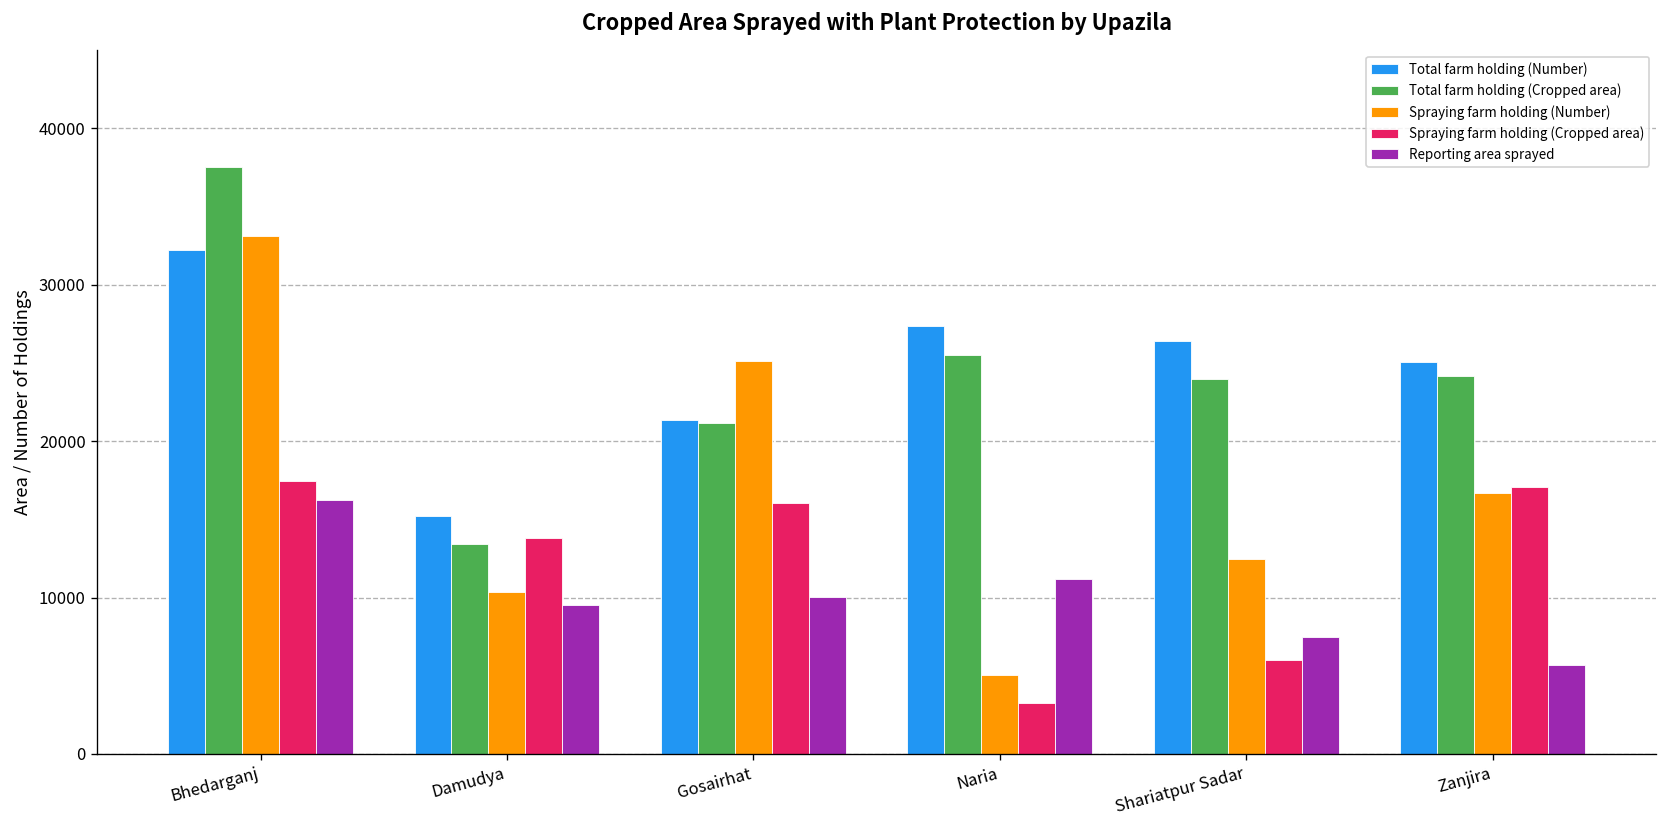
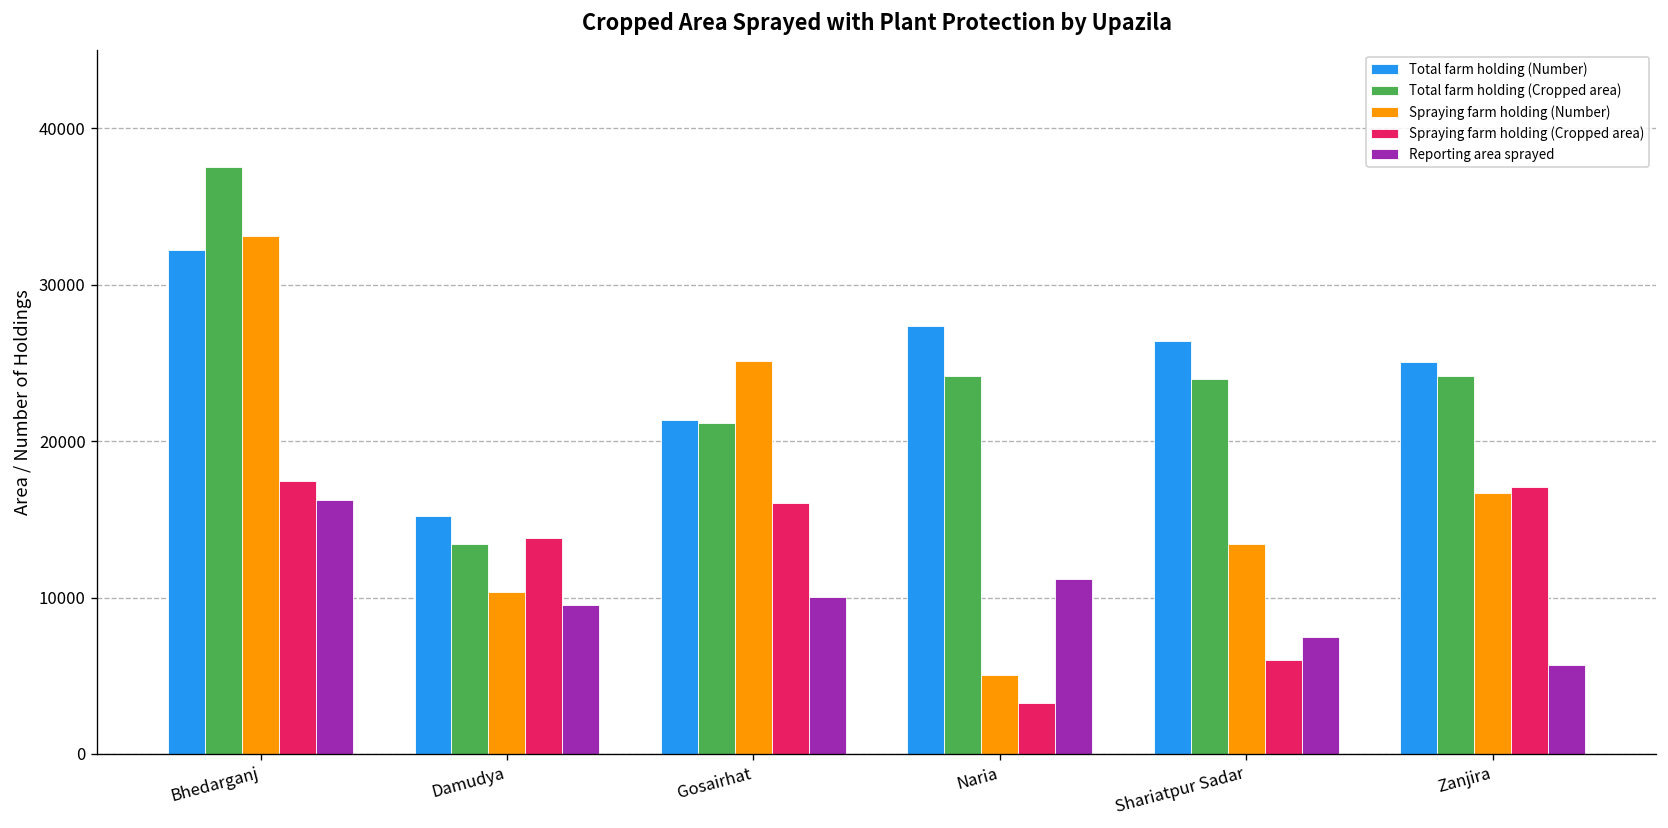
Total farm holding (Cropped area), Naria: 25500 -> 24200
Spraying farm holding (Number), Shariatpur Sadar: 12400 -> 13400
